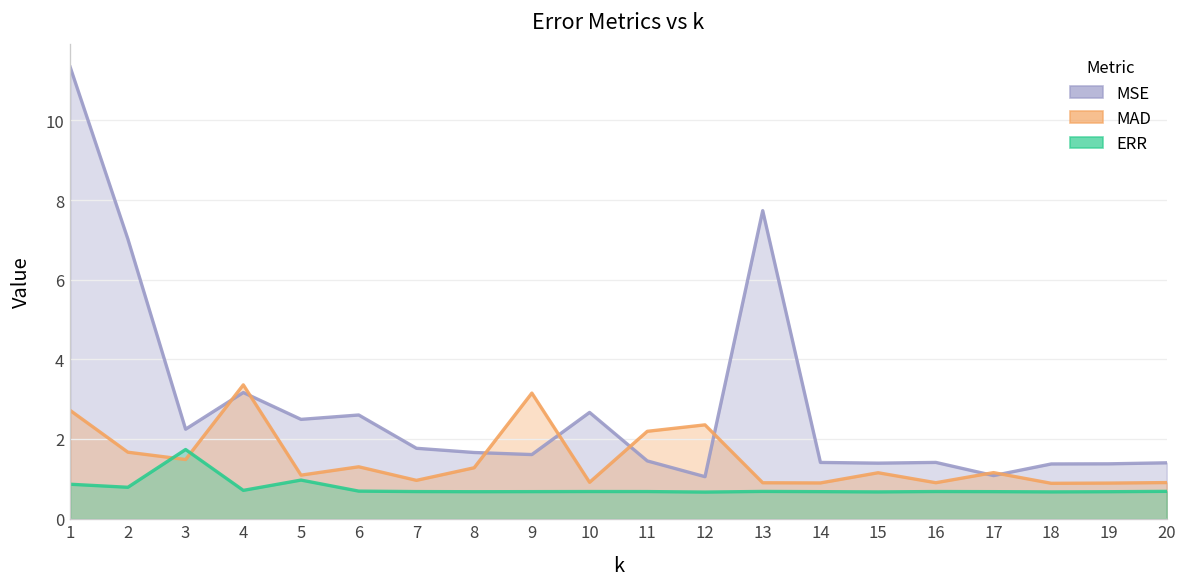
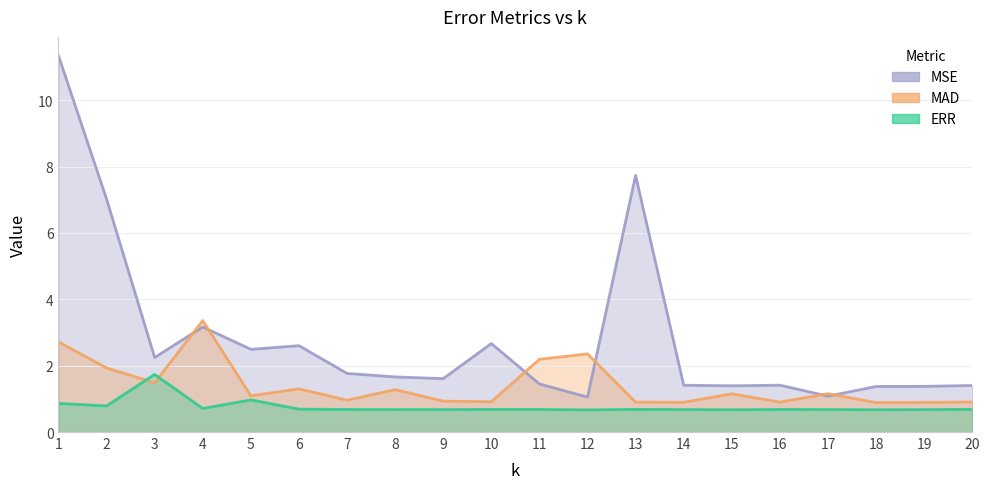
MAD, 2: 1.7 -> 1.9
MAD, 9: 3.2 -> 0.9
